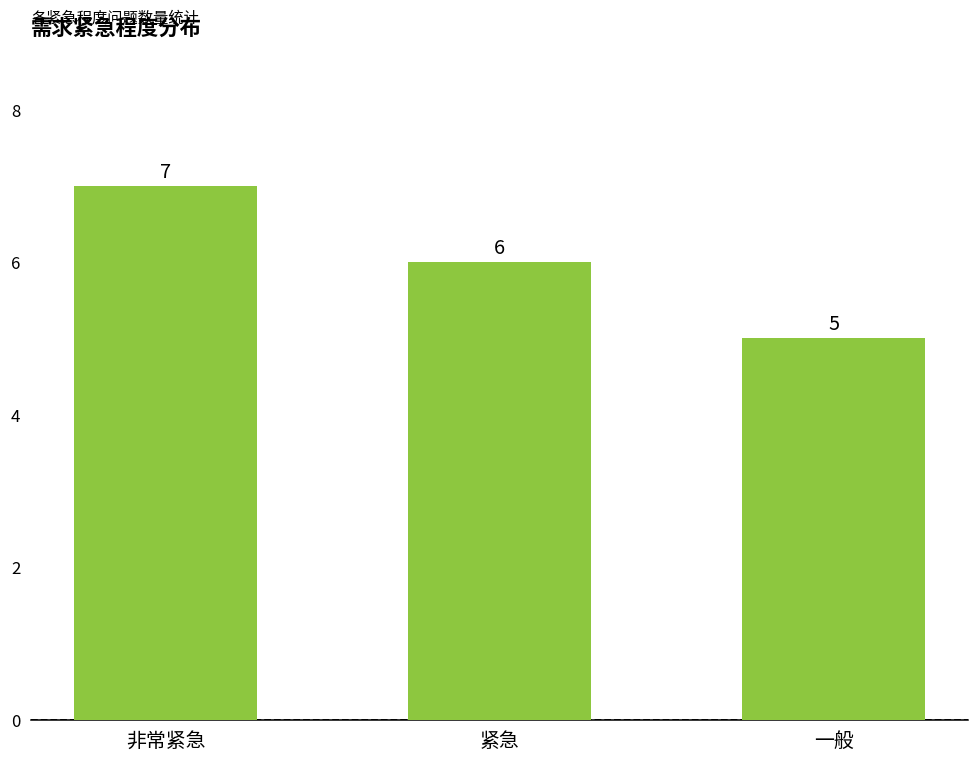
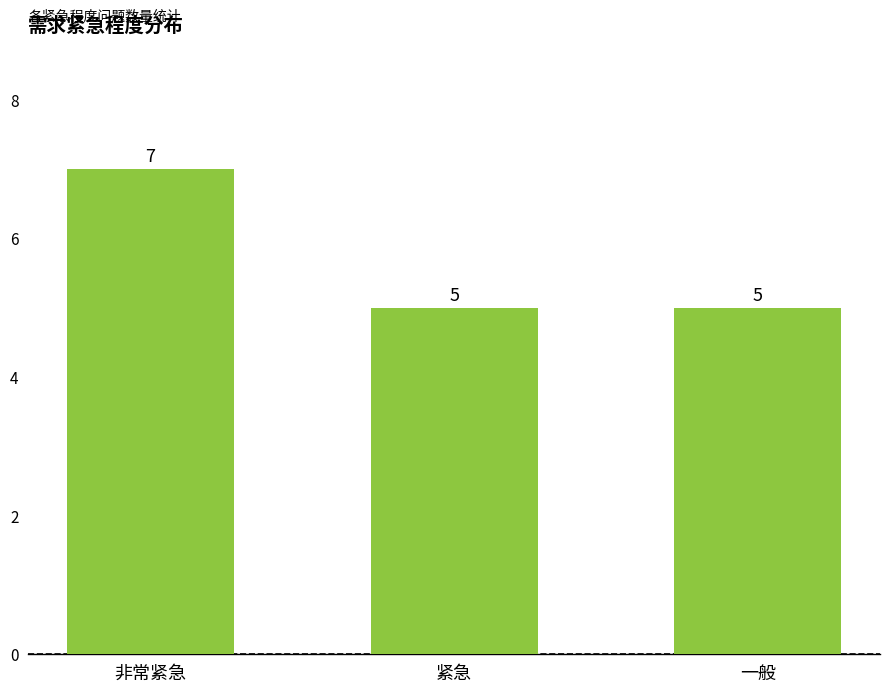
紧急: 6 -> 5
